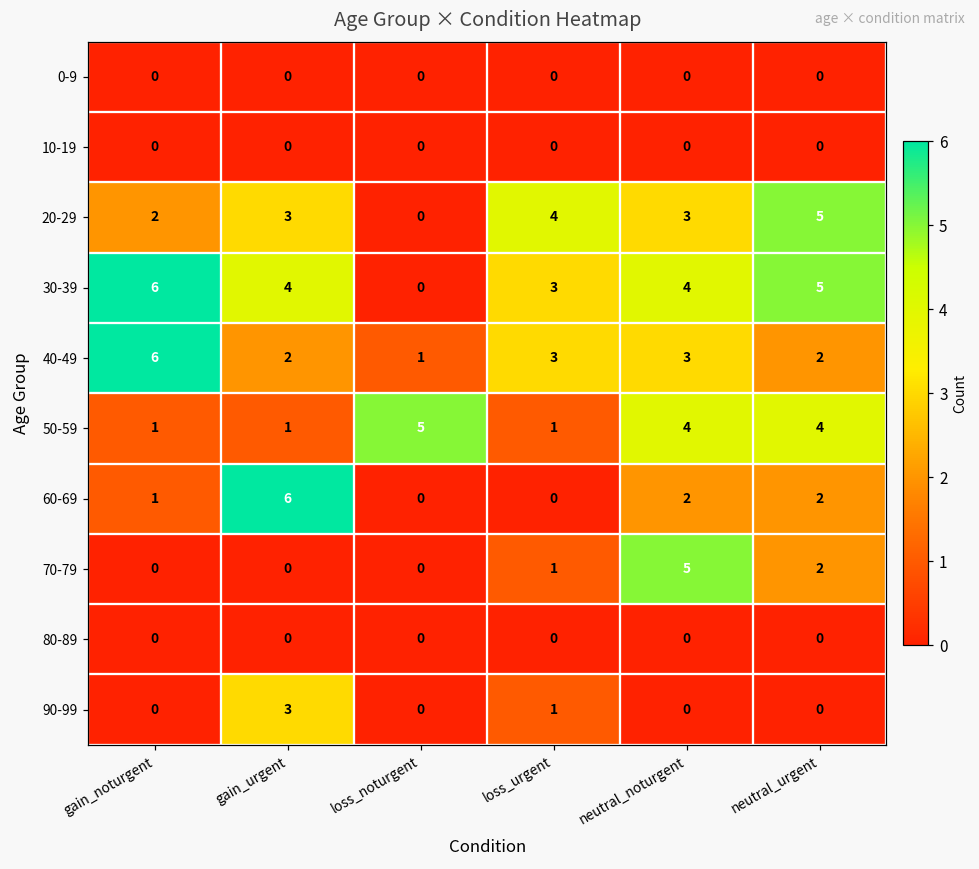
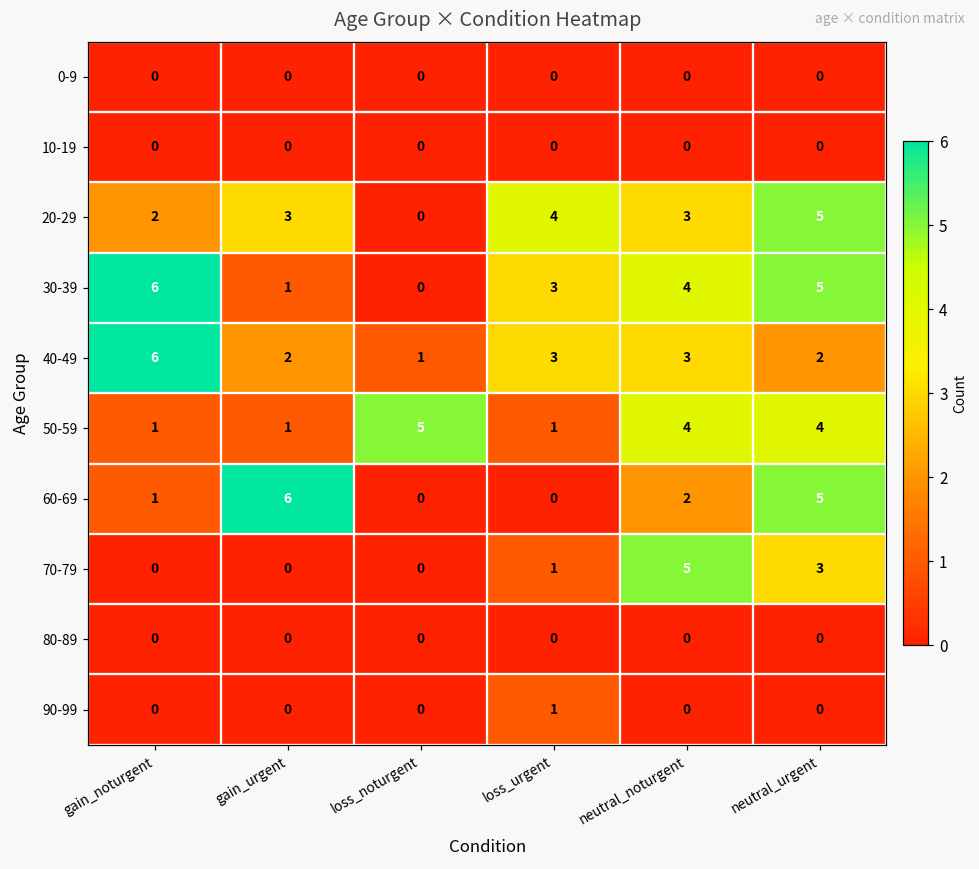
30-39, gain_urgent: 4 -> 1
60-69, neutral_urgent: 2 -> 5
70-79, neutral_urgent: 2 -> 3
90-99, gain_urgent: 3 -> 0
